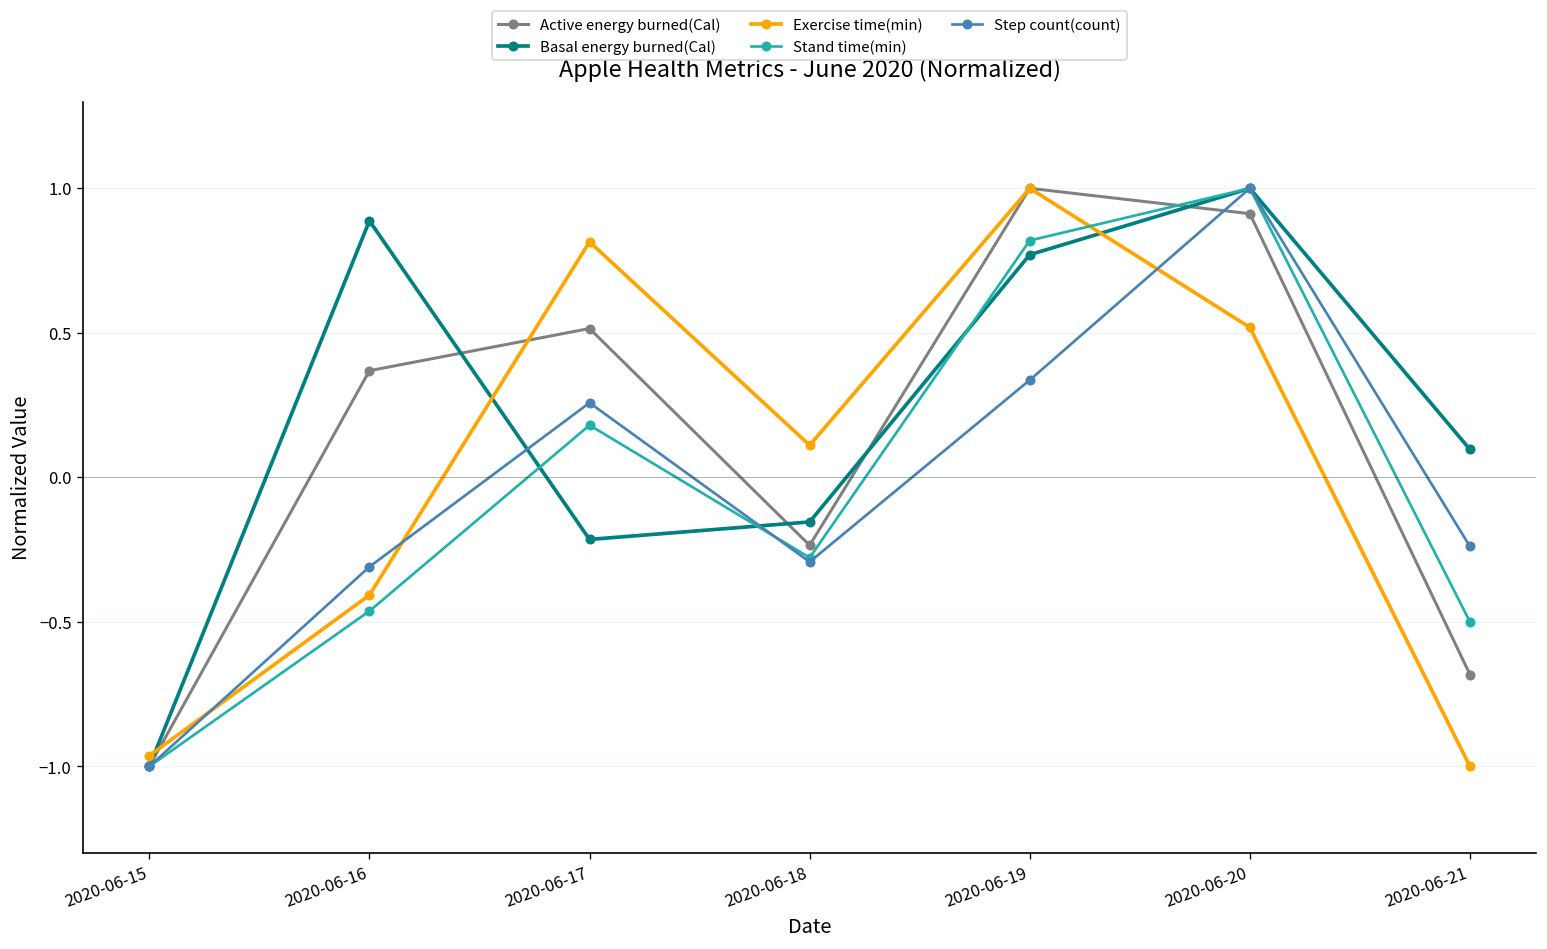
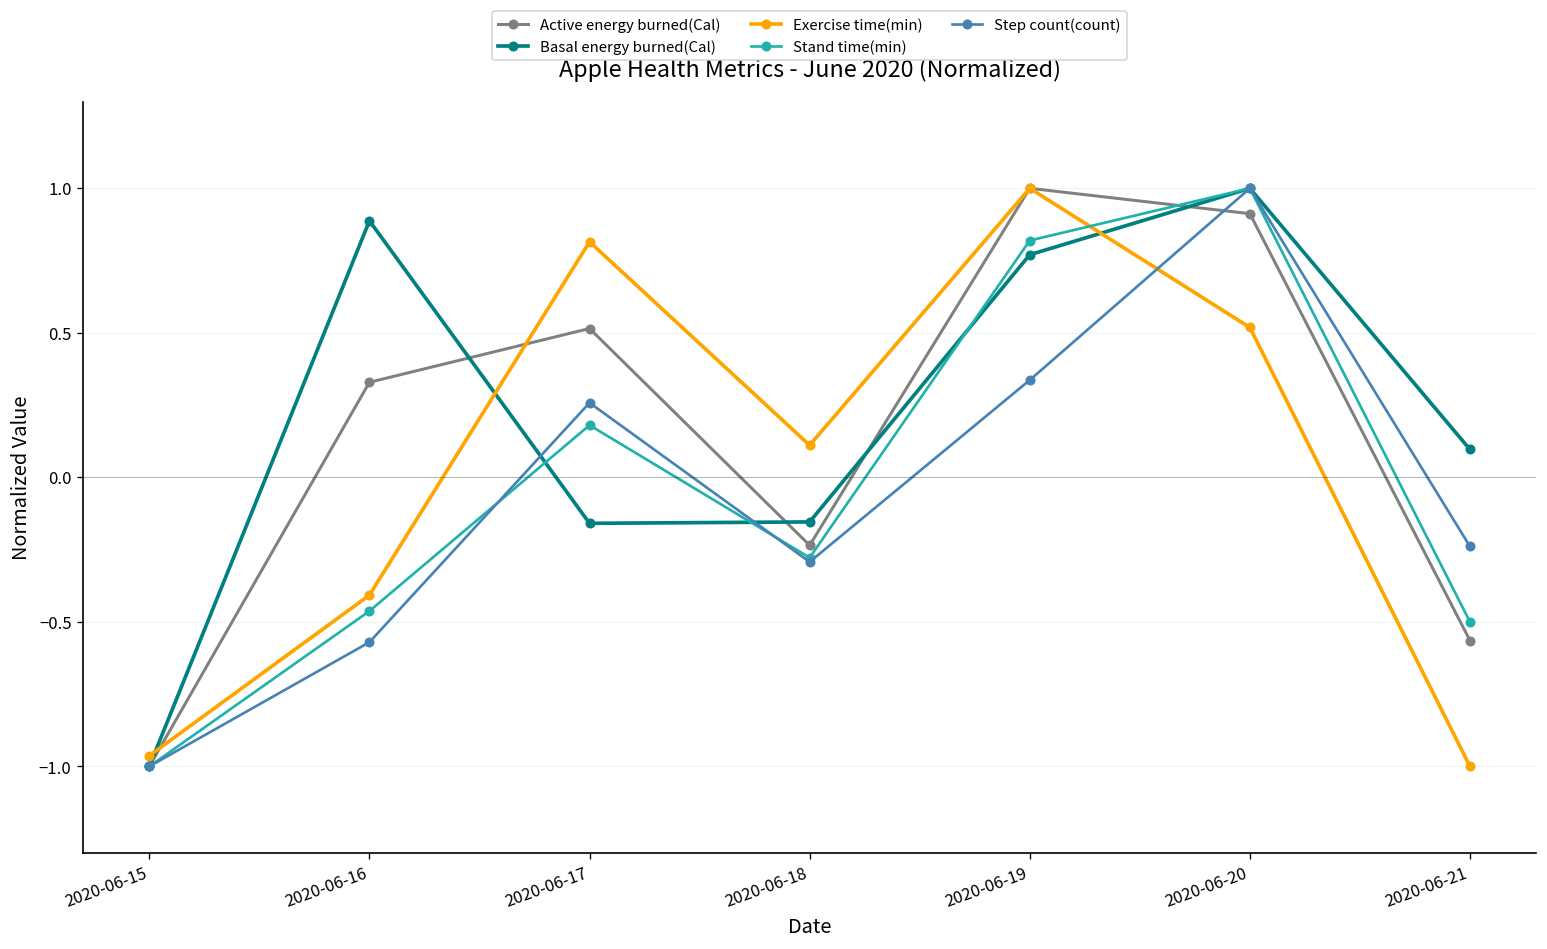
Active energy burned(Cal), 2020-06-16: 0.37 -> 0.33
Step count(count), 2020-06-16: -0.31 -> -0.57
Basal energy burned(Cal), 2020-06-17: -0.21 -> -0.16
Active energy burned(Cal), 2020-06-21: -0.68 -> -0.56
